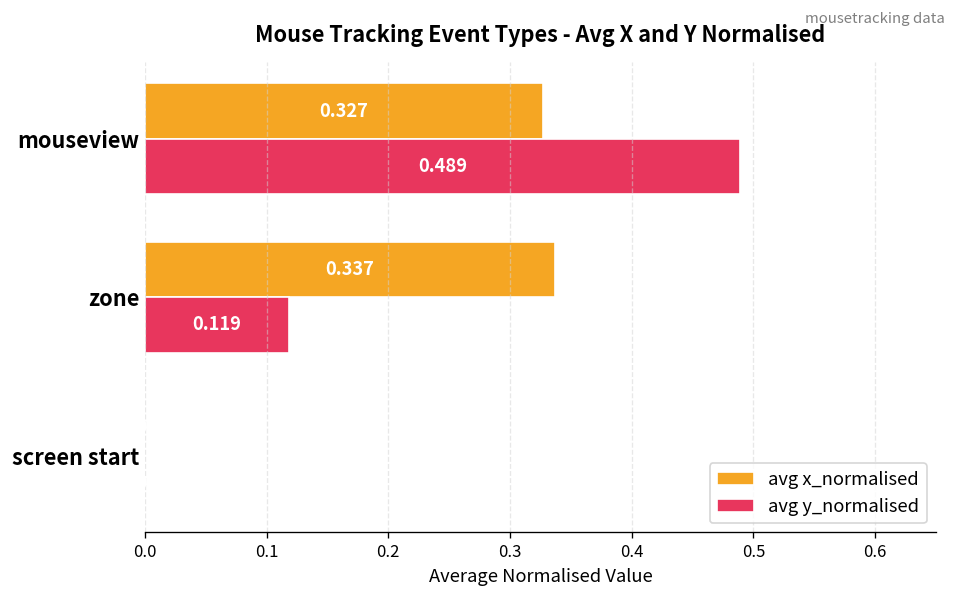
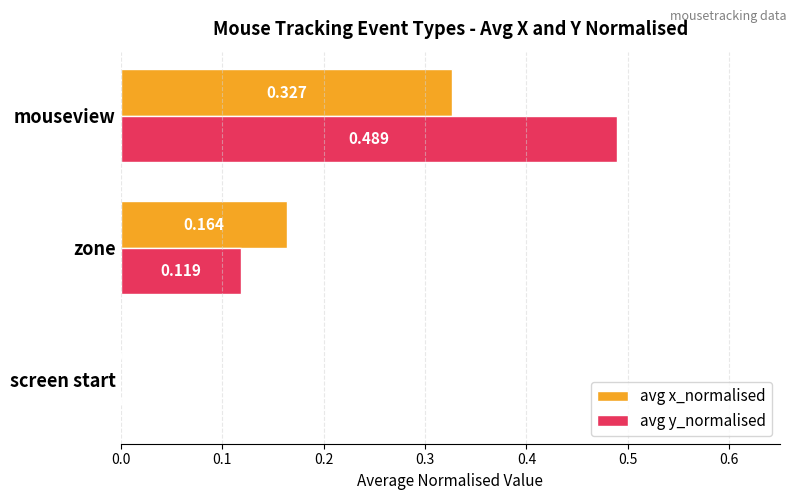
avg x_normalised, zone: 0.337 -> 0.164
